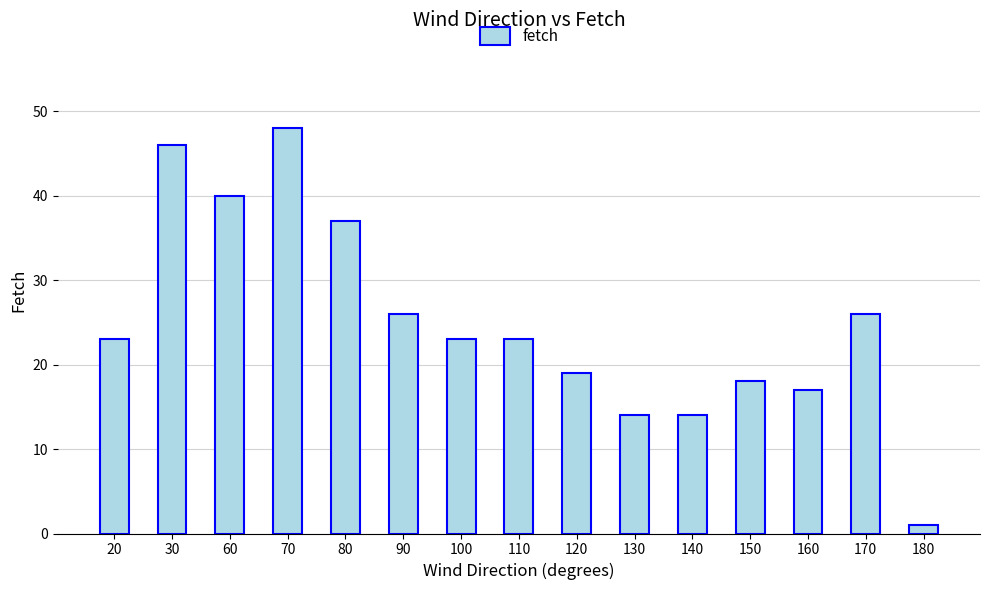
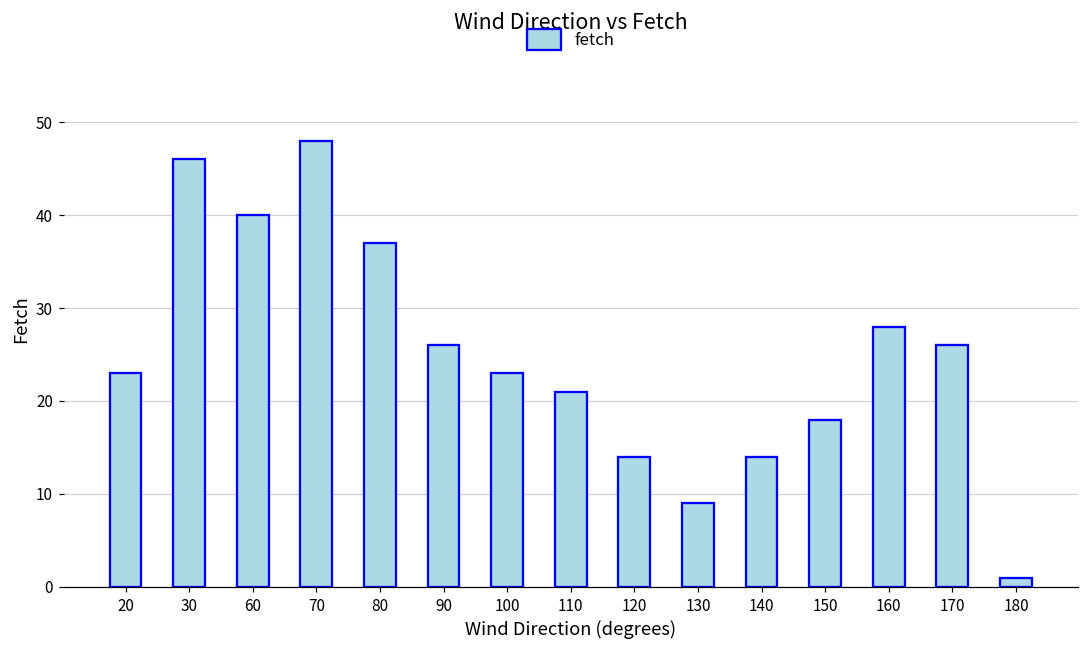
110: 23 -> 21
120: 19 -> 14
130: 14 -> 9
160: 17 -> 28
